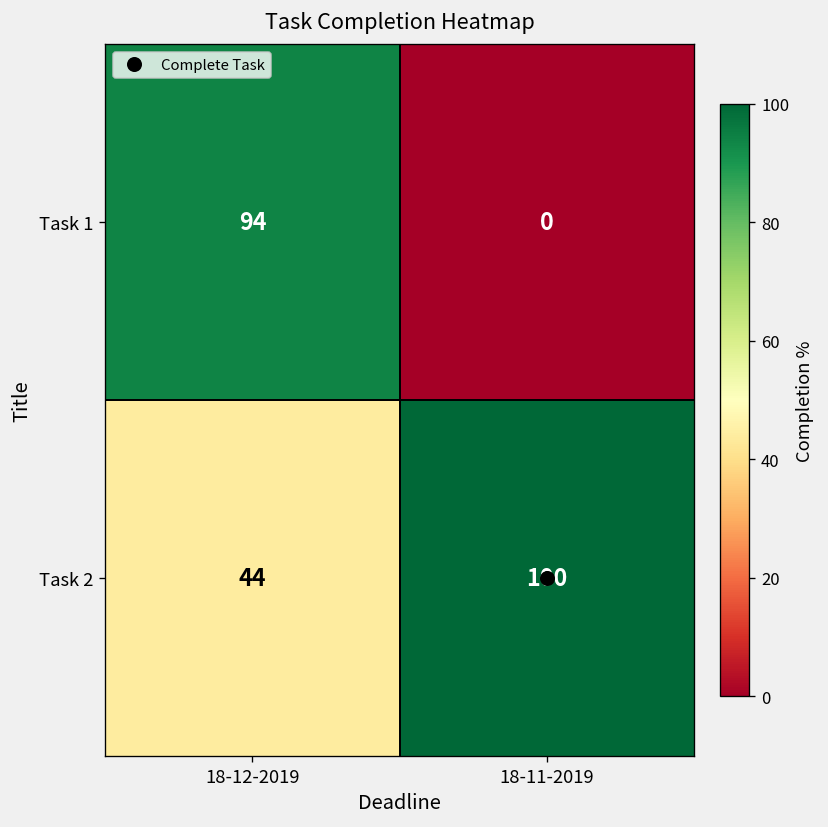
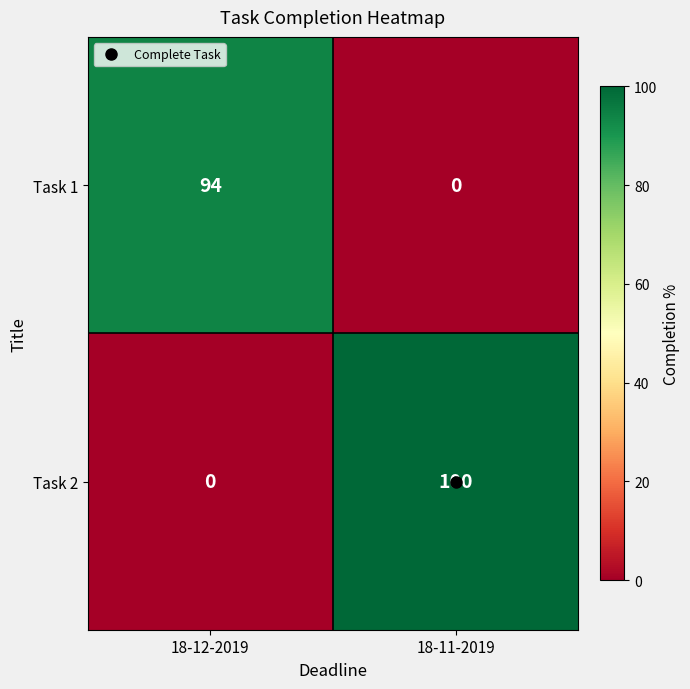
Task 2, 18-12-2019: 44 -> 0
